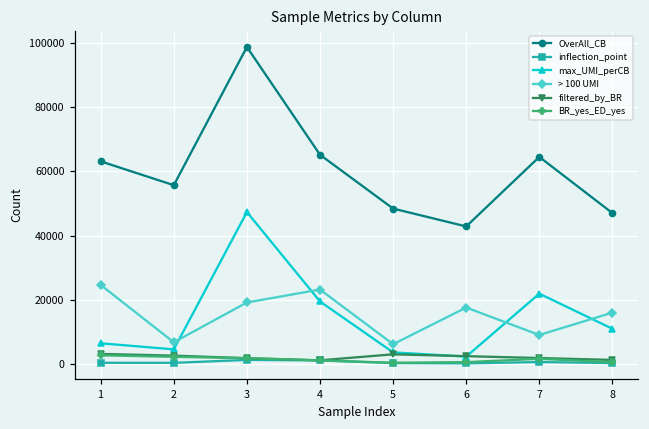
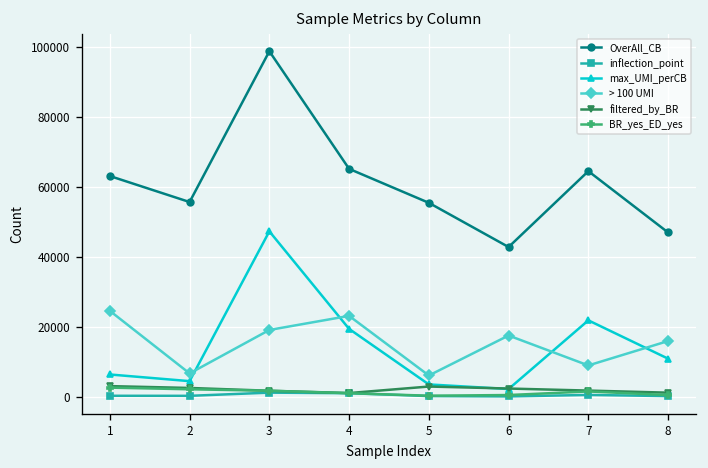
OverAll_CB, 5: 48000 -> 55000
